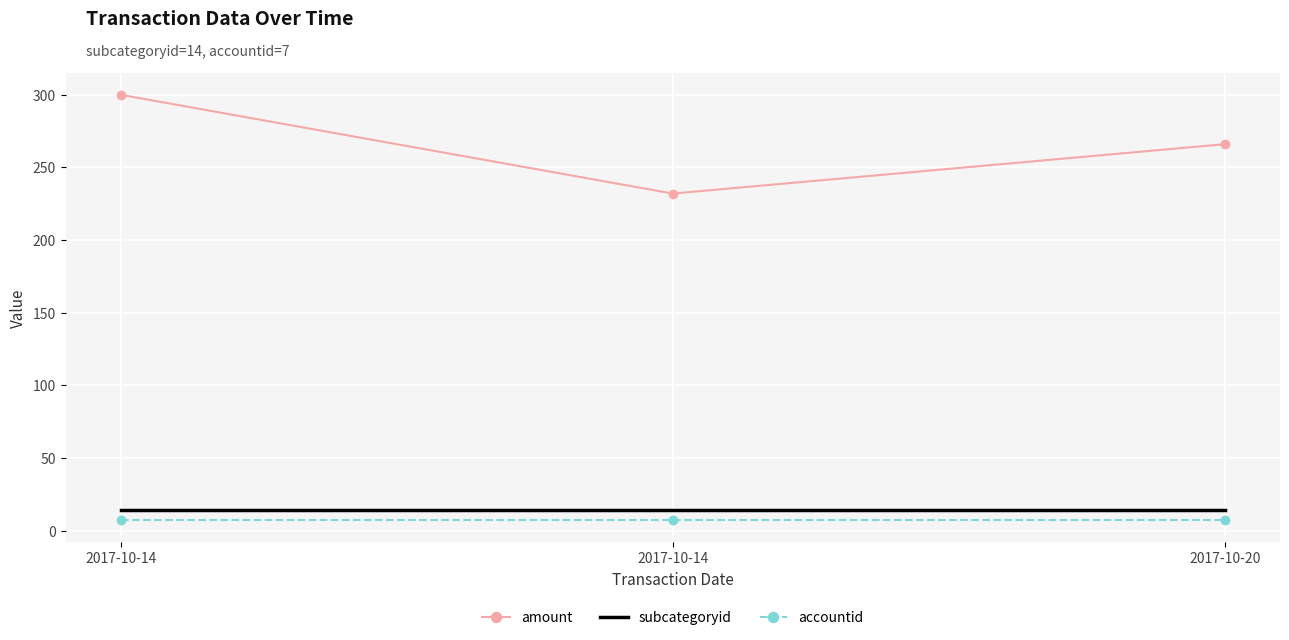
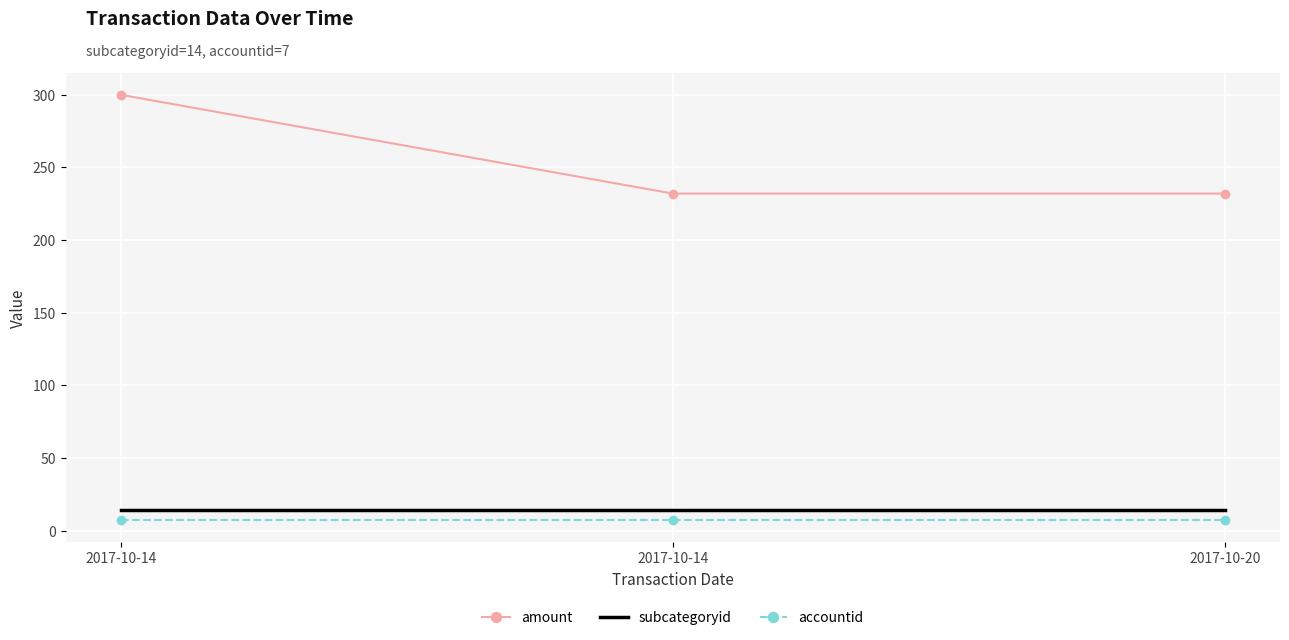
amount, 2017-10-20: 266 -> 232
